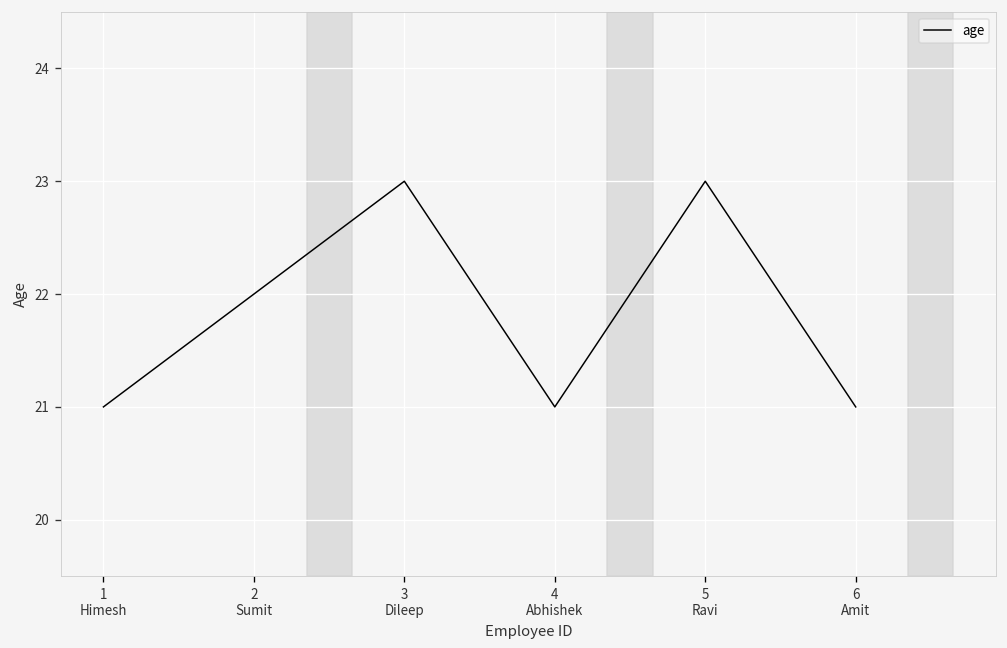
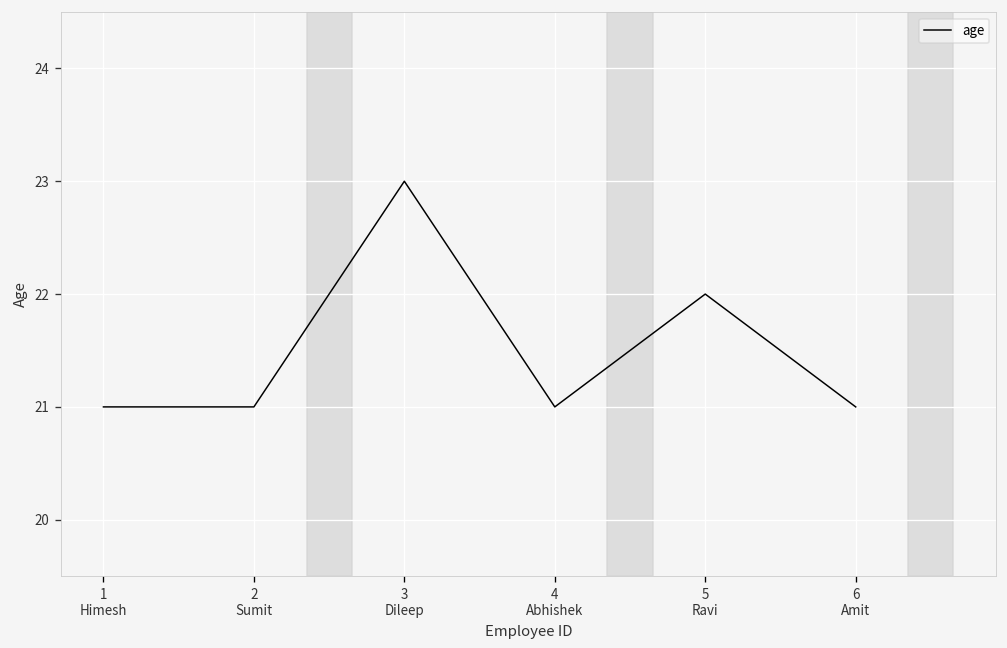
2 Sumit: 22 -> 21
5 Ravi: 23 -> 22
